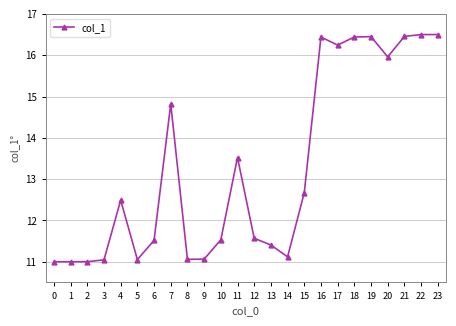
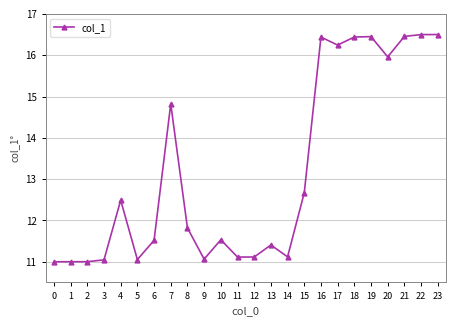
8: 11.1 -> 11.8
11: 13.5 -> 11.1
12: 11.6 -> 11.1
